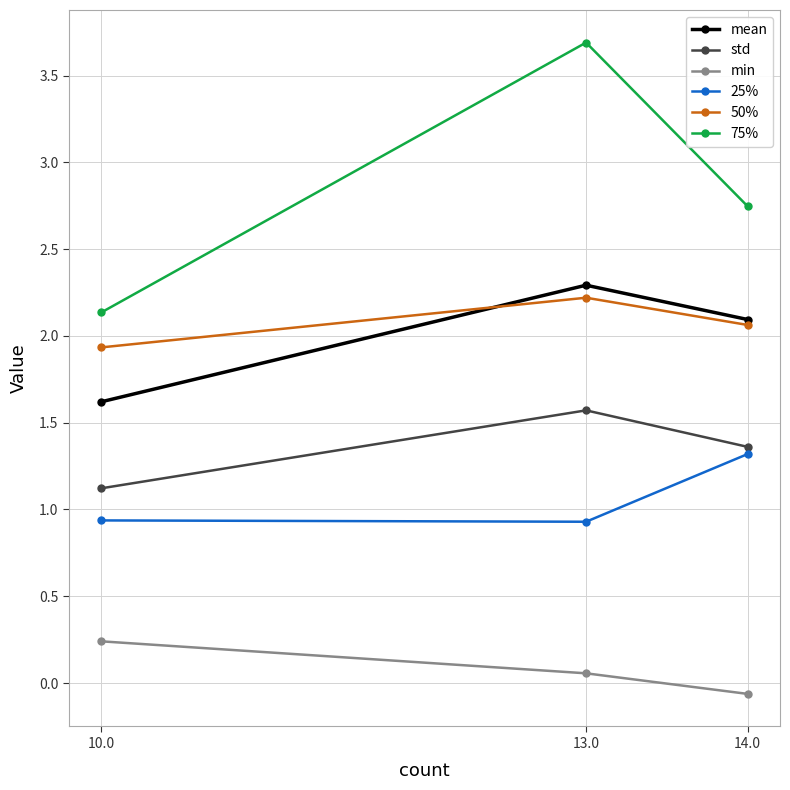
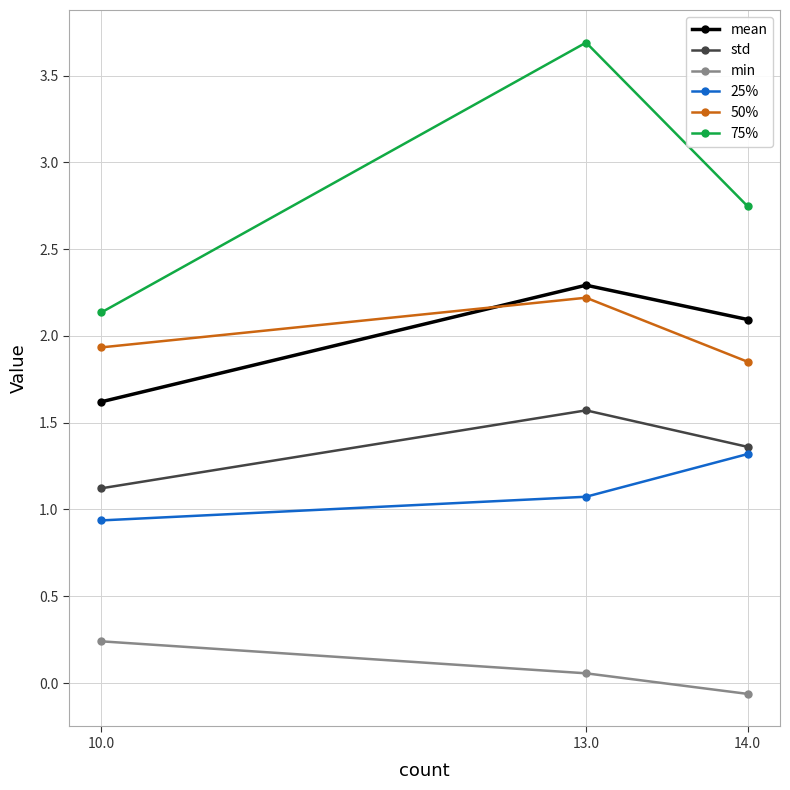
25%, 13.0: 0.93 -> 1.07
50%, 14.0: 2.06 -> 1.85
